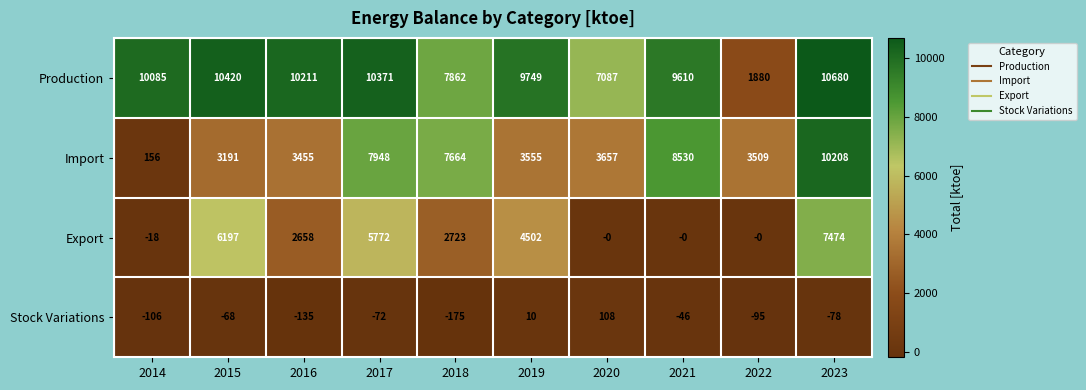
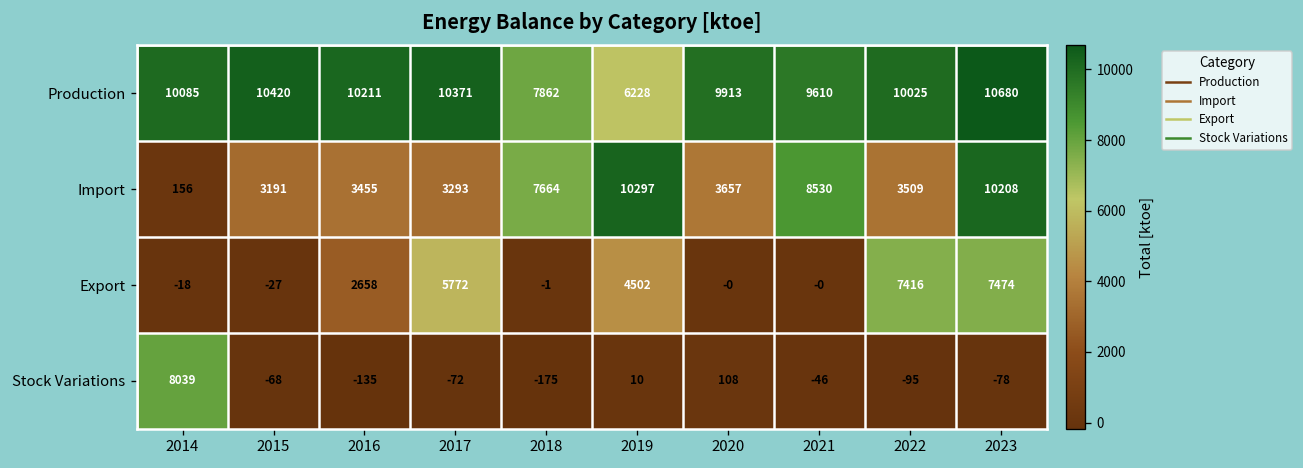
Production, 2019: 9749 -> 6228
Production, 2020: 7087 -> 9913
Production, 2022: 1880 -> 10025
Import, 2017: 7948 -> 3293
Import, 2019: 3555 -> 10297
Export, 2015: 6197 -> -27
Export, 2018: 2723 -> -1
Export, 2022: -0 -> 7416
Stock Variations, 2014: -106 -> 8039
